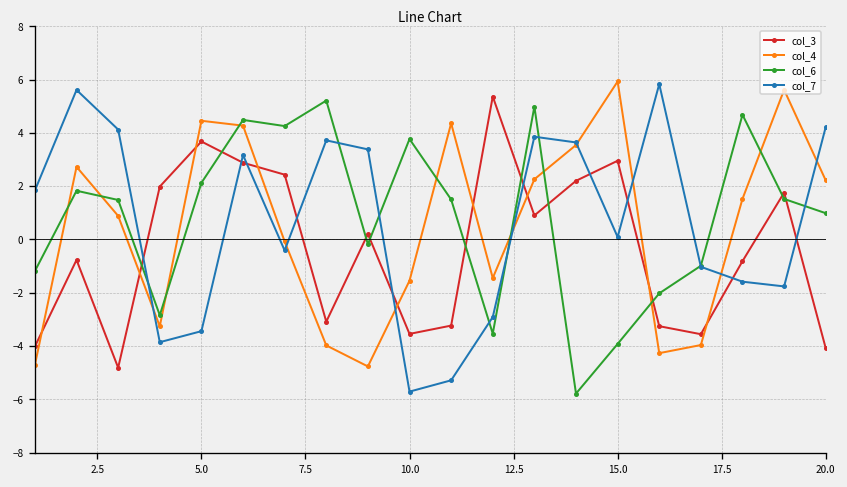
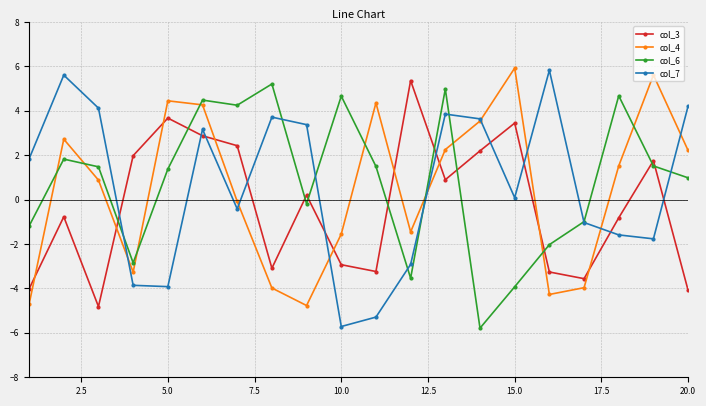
col_6, 5.0: 2.1 -> 1.4
col_7, 5.0: -3.4 -> -3.9
col_3, 10.0: -3.5 -> -2.9
col_6, 10.0: 3.8 -> 4.7
col_3, 15.0: 3.0 -> 3.4
